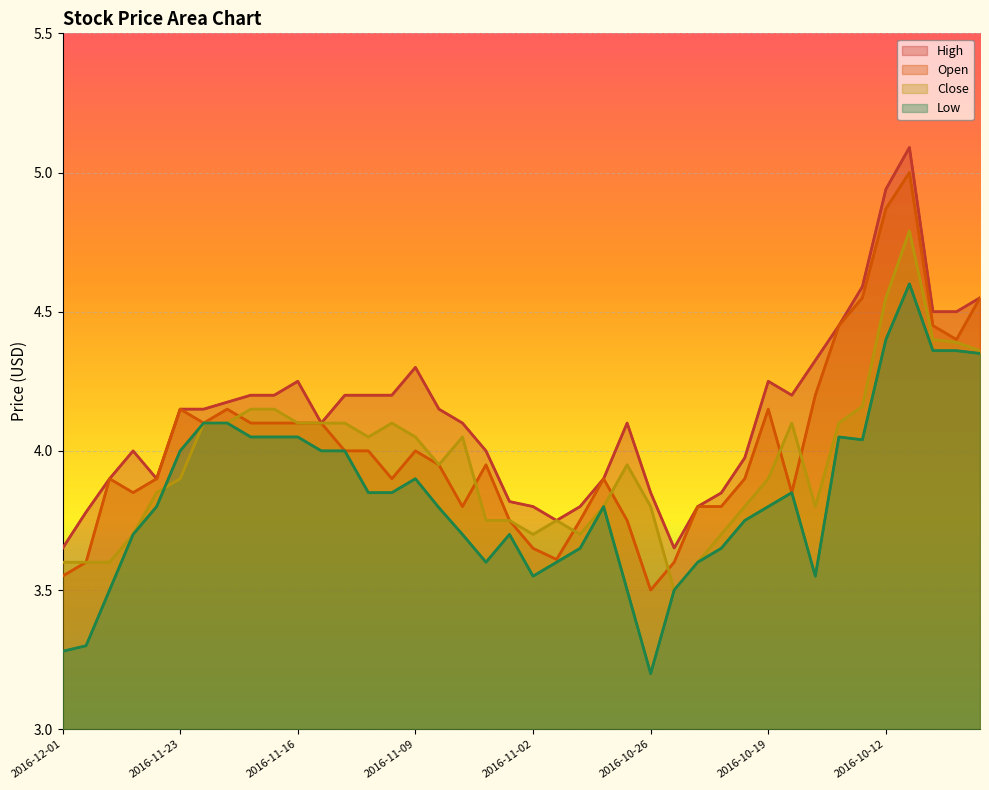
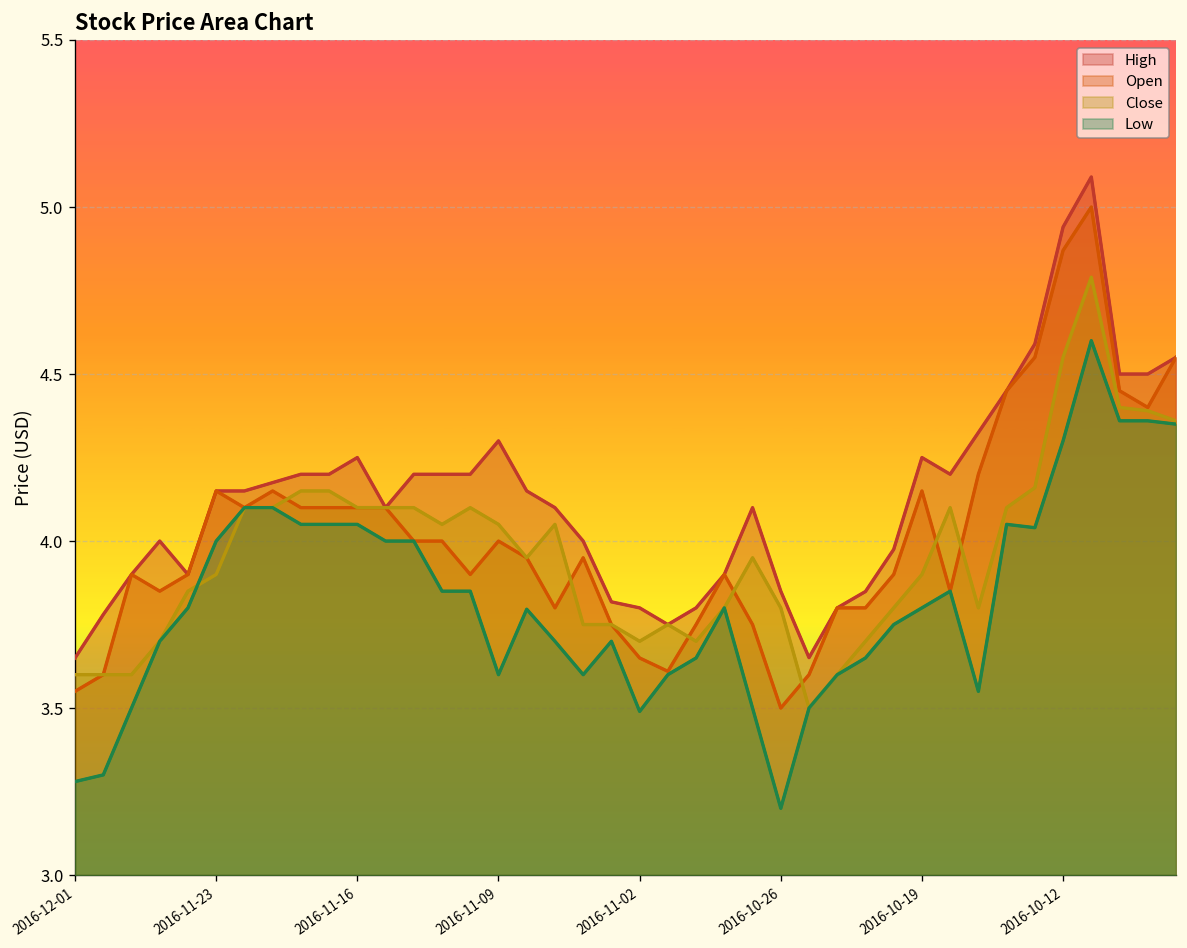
Low, 2016-11-09: 3.9 -> 3.6
Low, 2016-11-02: 3.55 -> 3.49
Low, 2016-10-12: 4.4 -> 4.3
